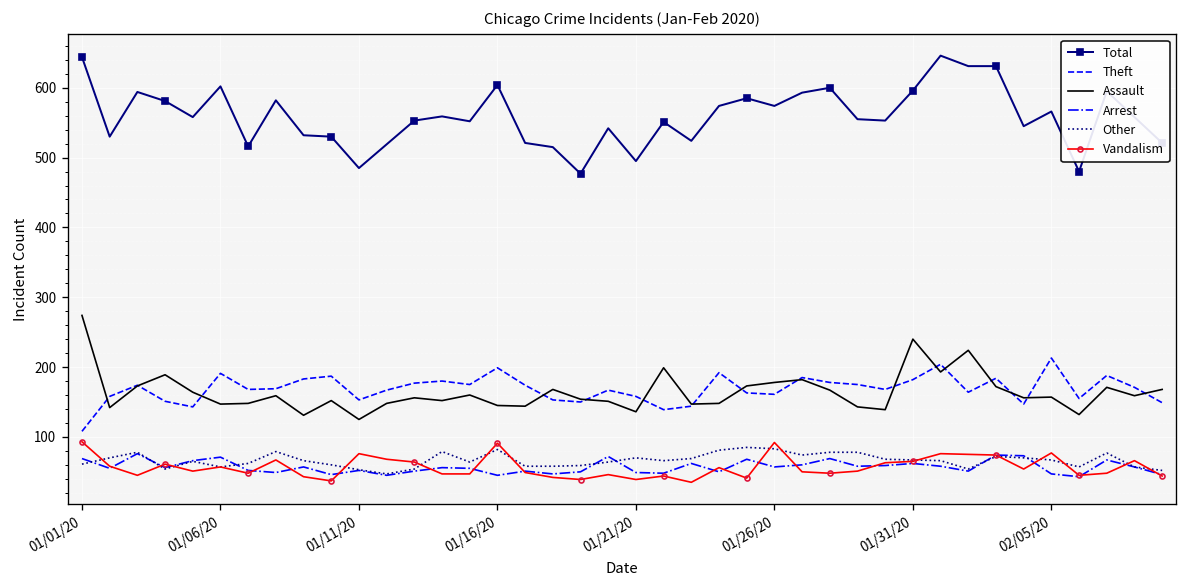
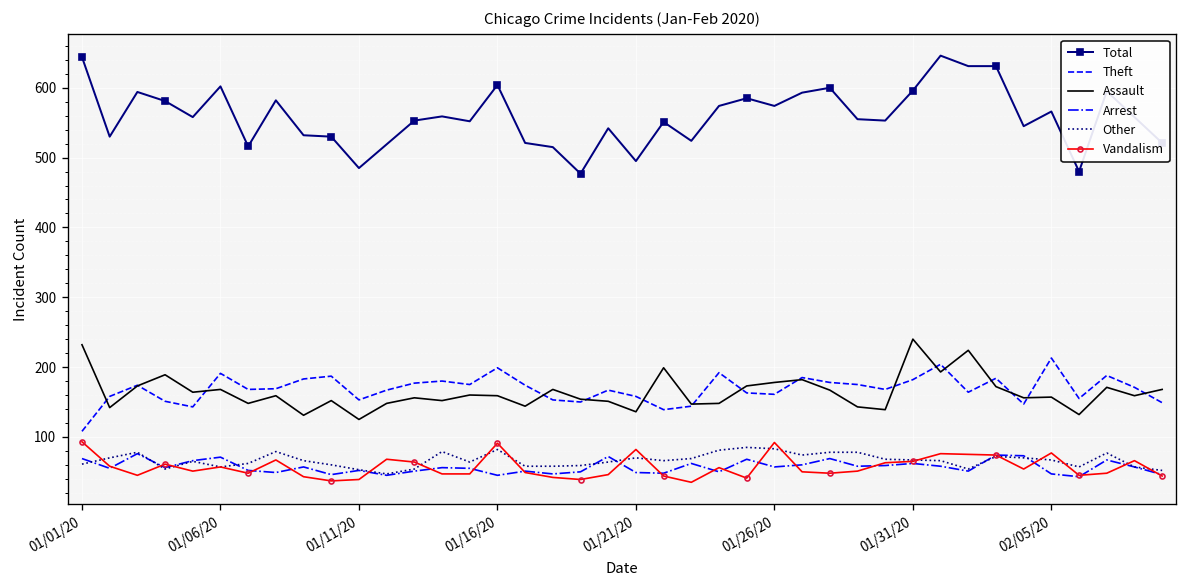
Assault, 01/01/20: 270 -> 230
Assault, 01/06/20: 150 -> 170
Vandalism, 01/11/20: 80 -> 40
Assault, 01/16/20: 150 -> 160
Vandalism, 01/21/20: 40 -> 80
